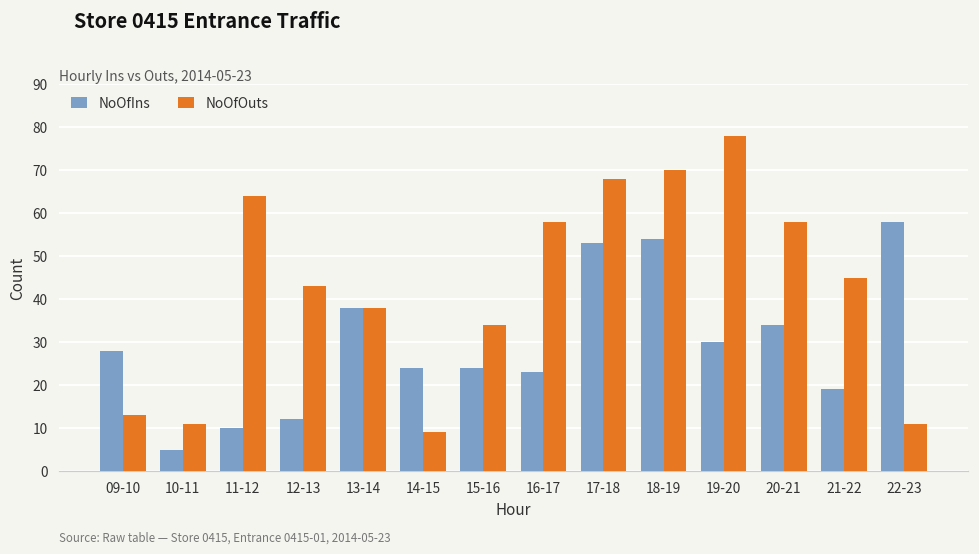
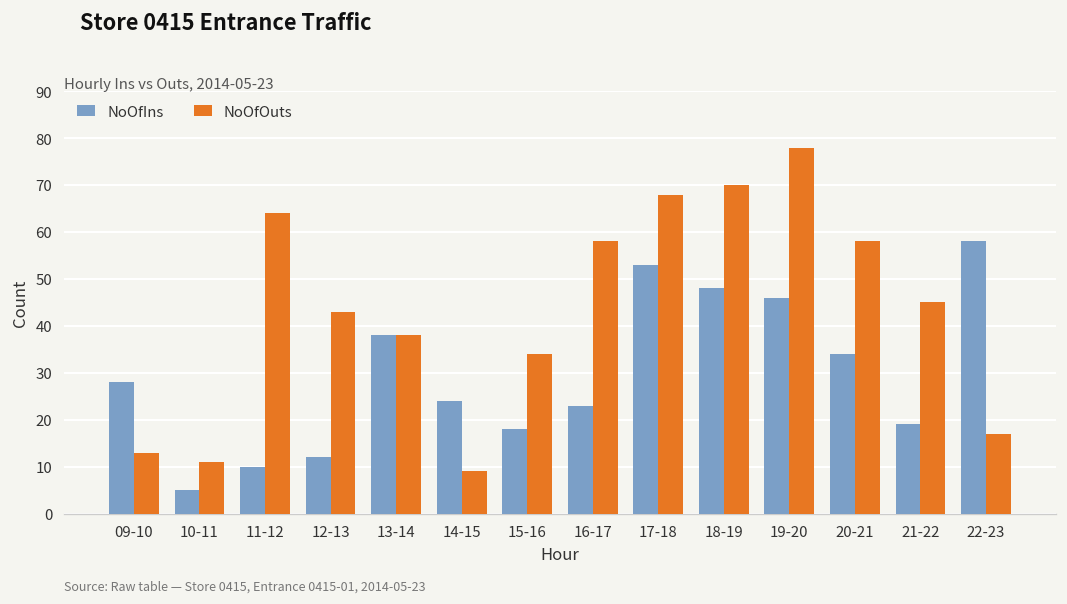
NoOfIns, 15-16: 24 -> 18
NoOfIns, 18-19: 54 -> 48
NoOfIns, 19-20: 30 -> 46
NoOfOuts, 22-23: 11 -> 17
